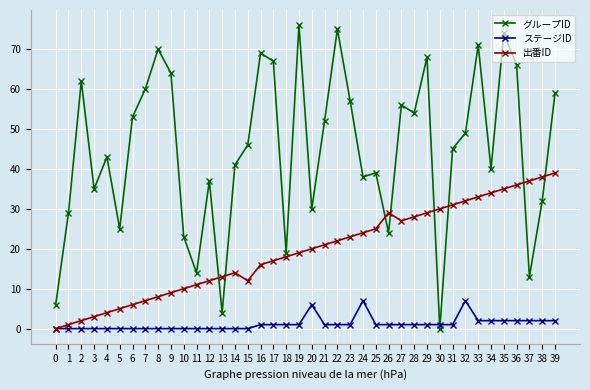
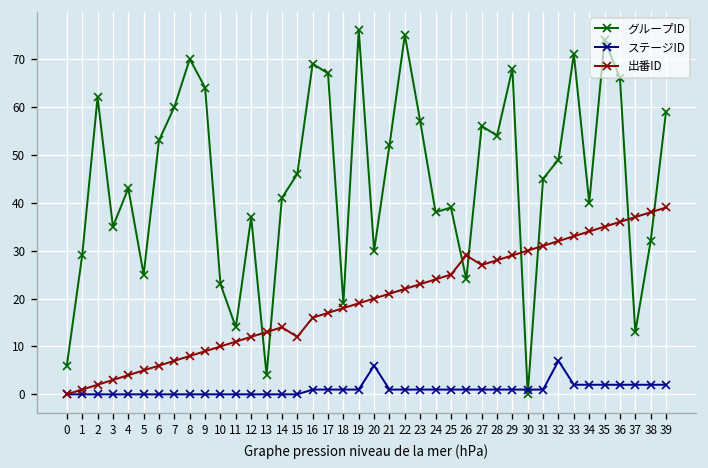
ステージID, 24: 7 -> 1
